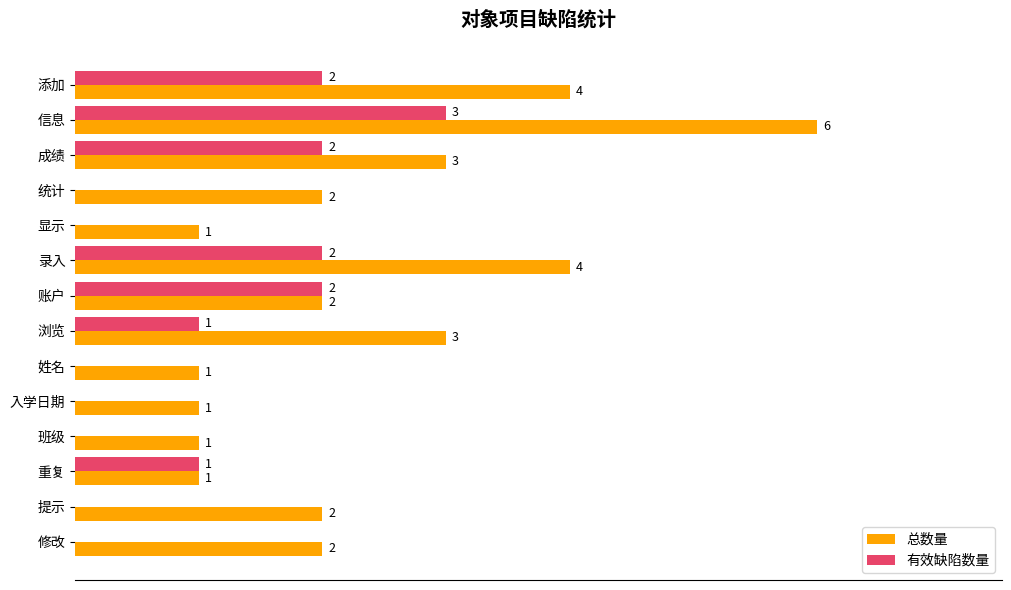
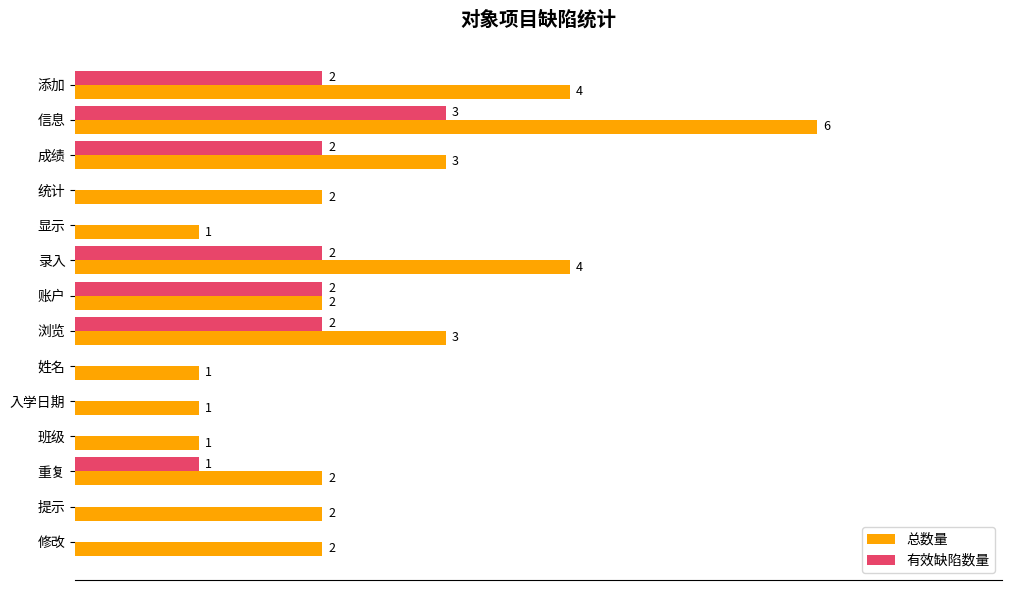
有效缺陷数量, 浏览: 1 -> 2
总数量, 重复: 1 -> 2
